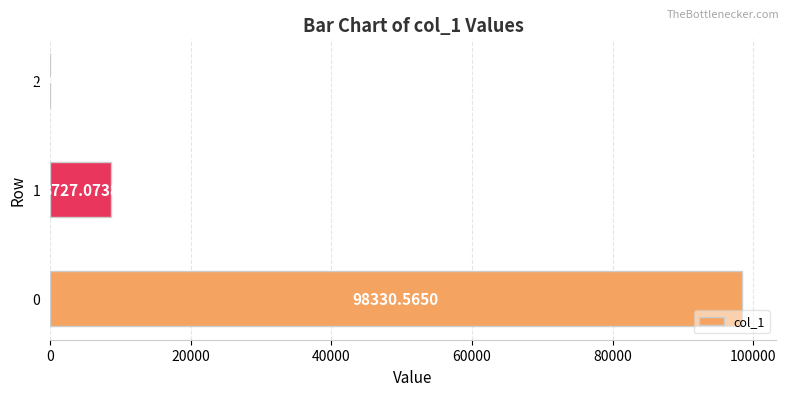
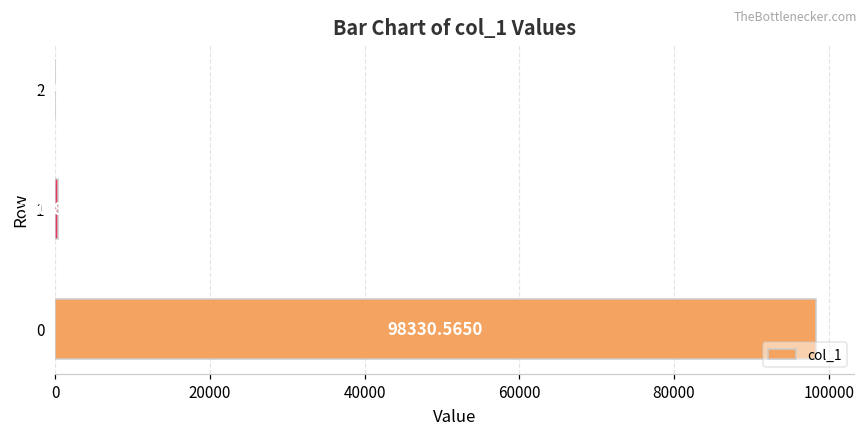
1: 9000 -> 0
